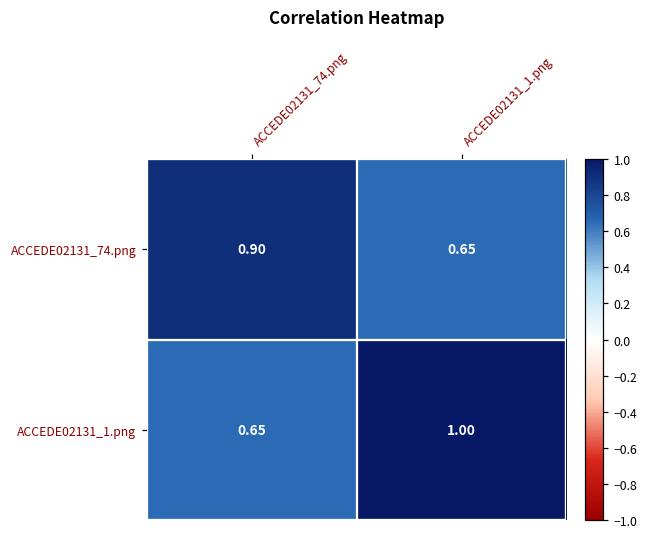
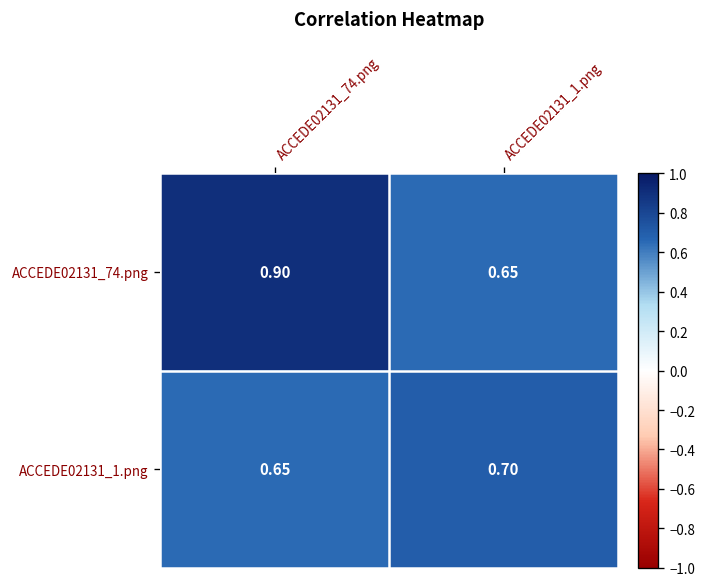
ACCEDE02131_1.png, ACCEDE02131_1.png: 1.00 -> 0.70
